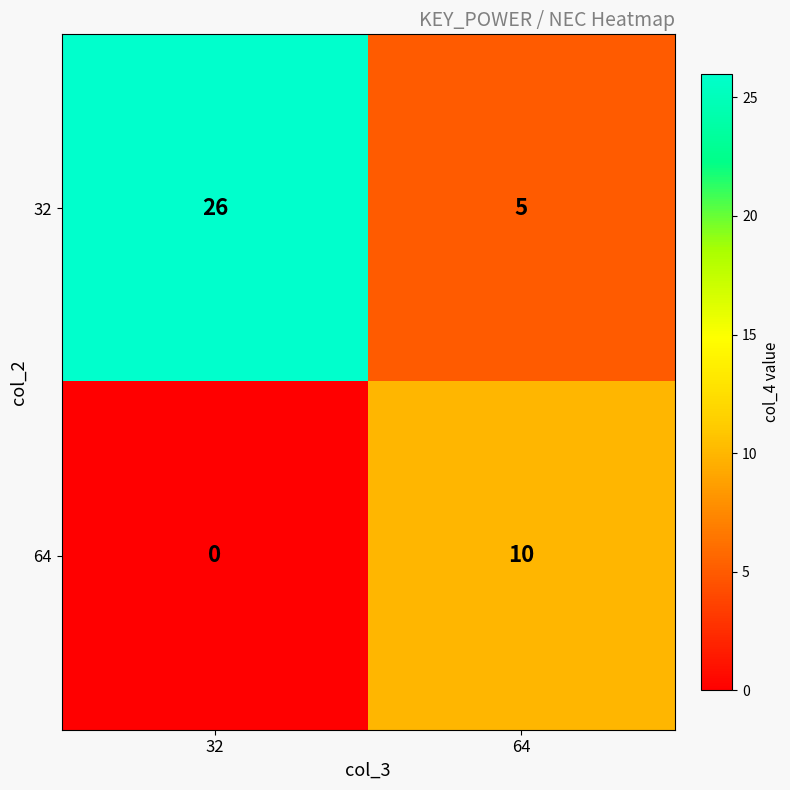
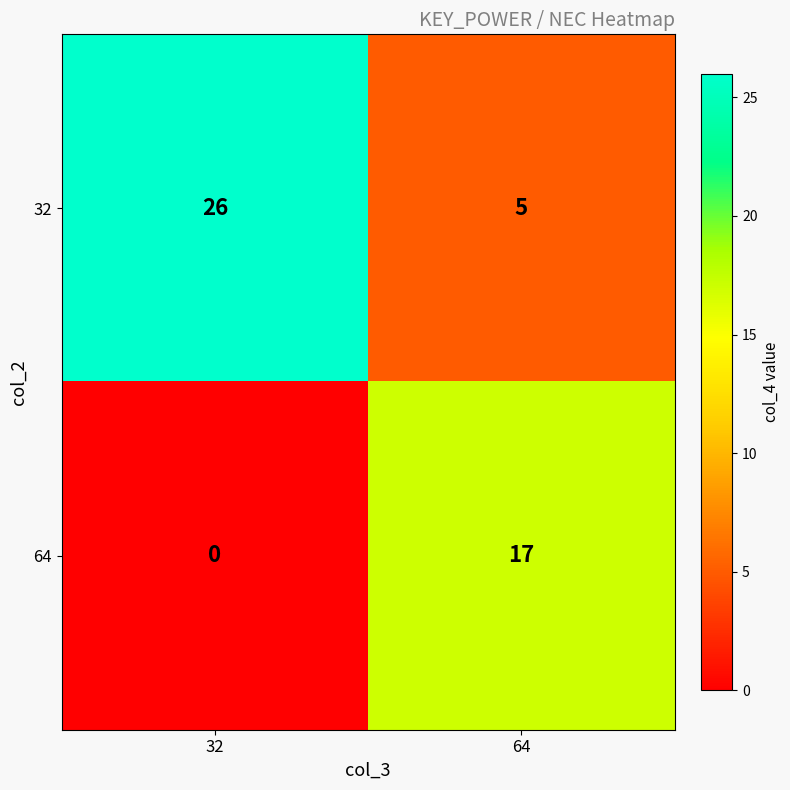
64, 64: 10 -> 17
